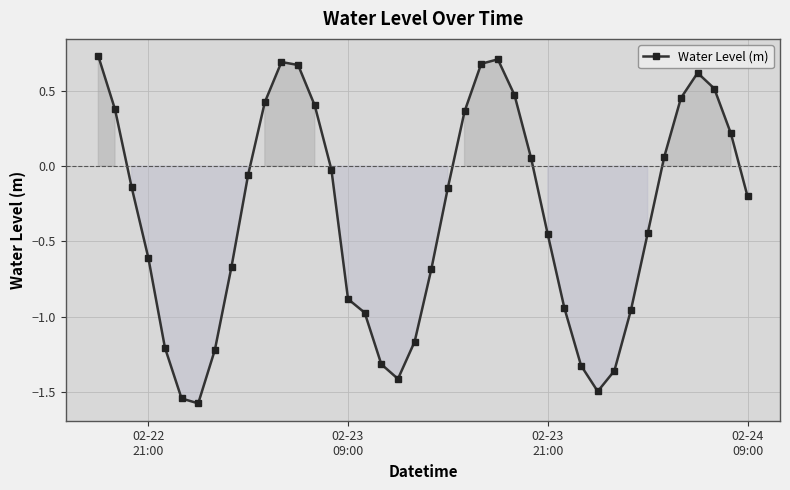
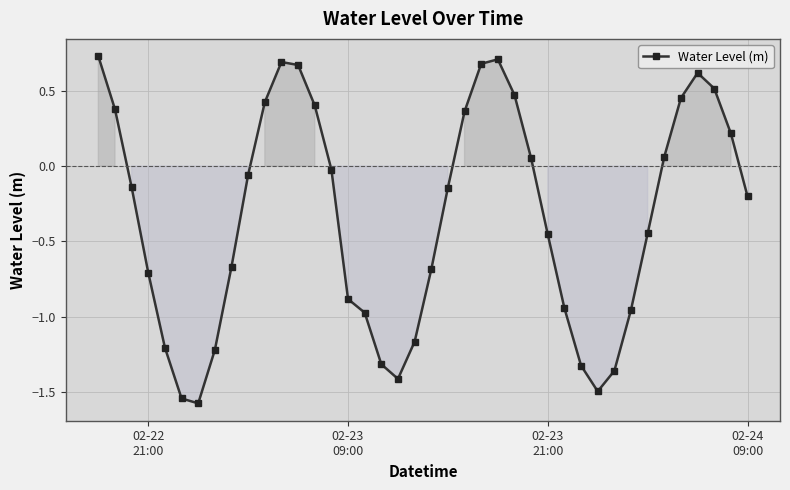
02-22 21:00: -0.61 -> -0.71
